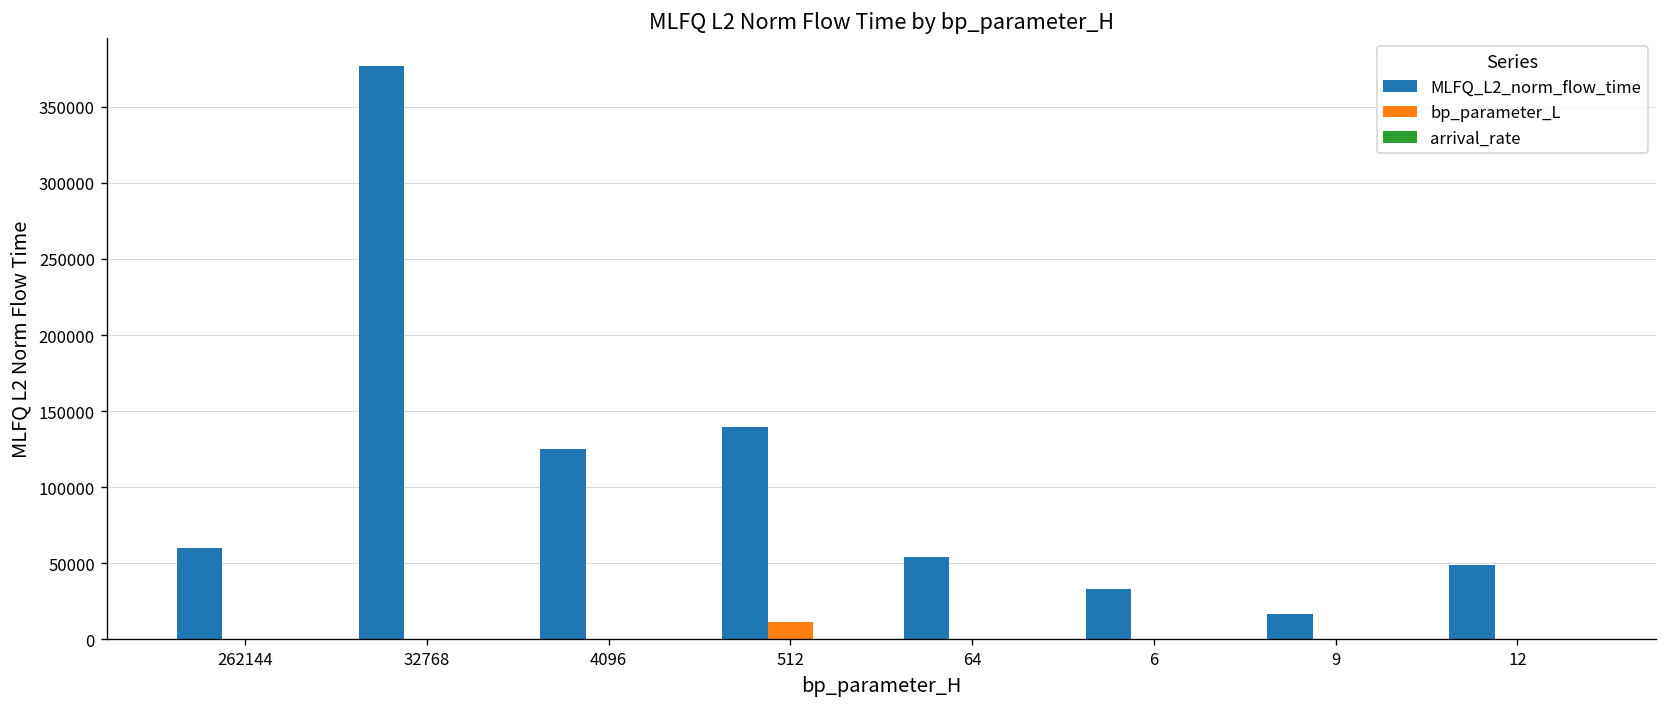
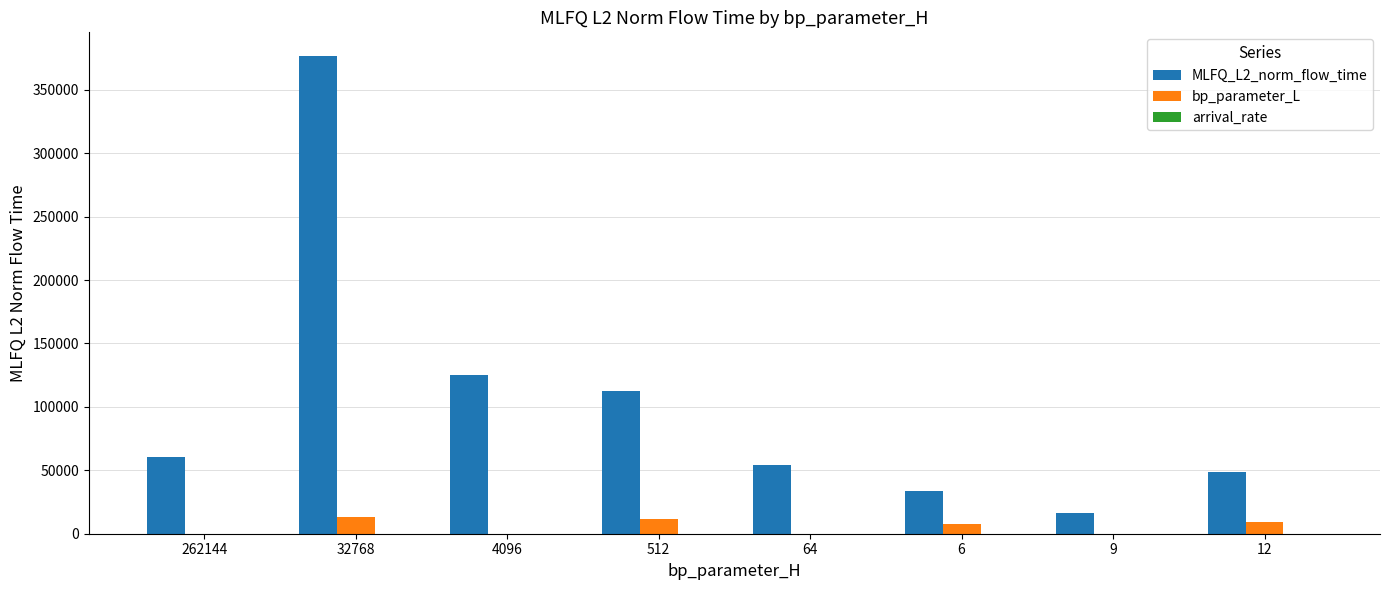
bp_parameter_L, 32768: 0 -> 13000
MLFQ_L2_norm_flow_time, 512: 140000 -> 113000
bp_parameter_L, 6: 0 -> 8000
bp_parameter_L, 12: 0 -> 10000
